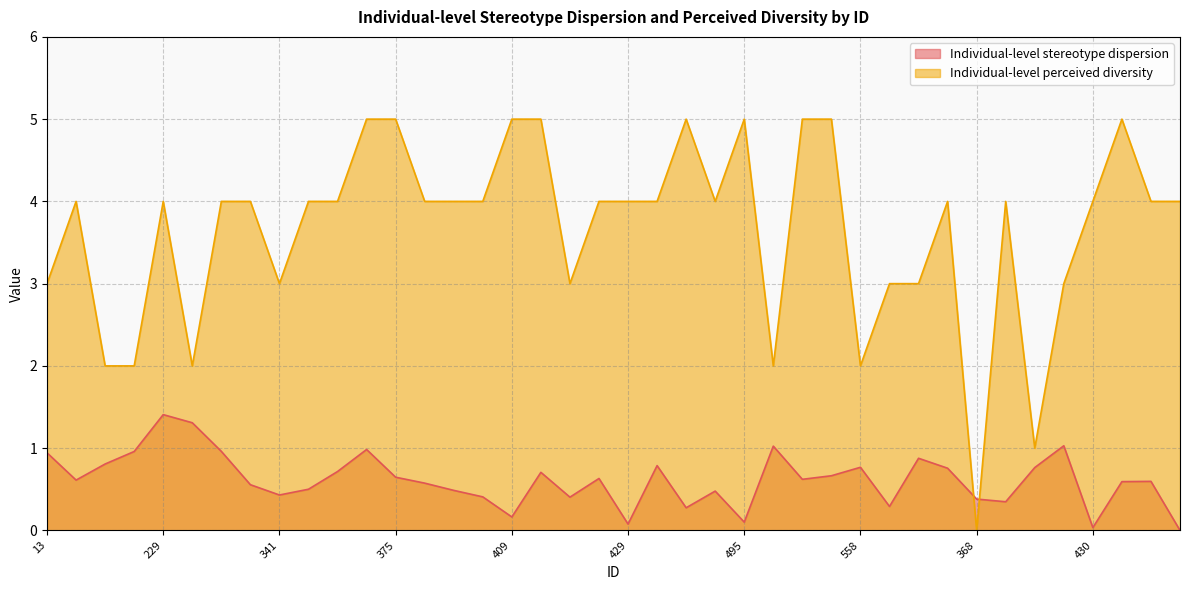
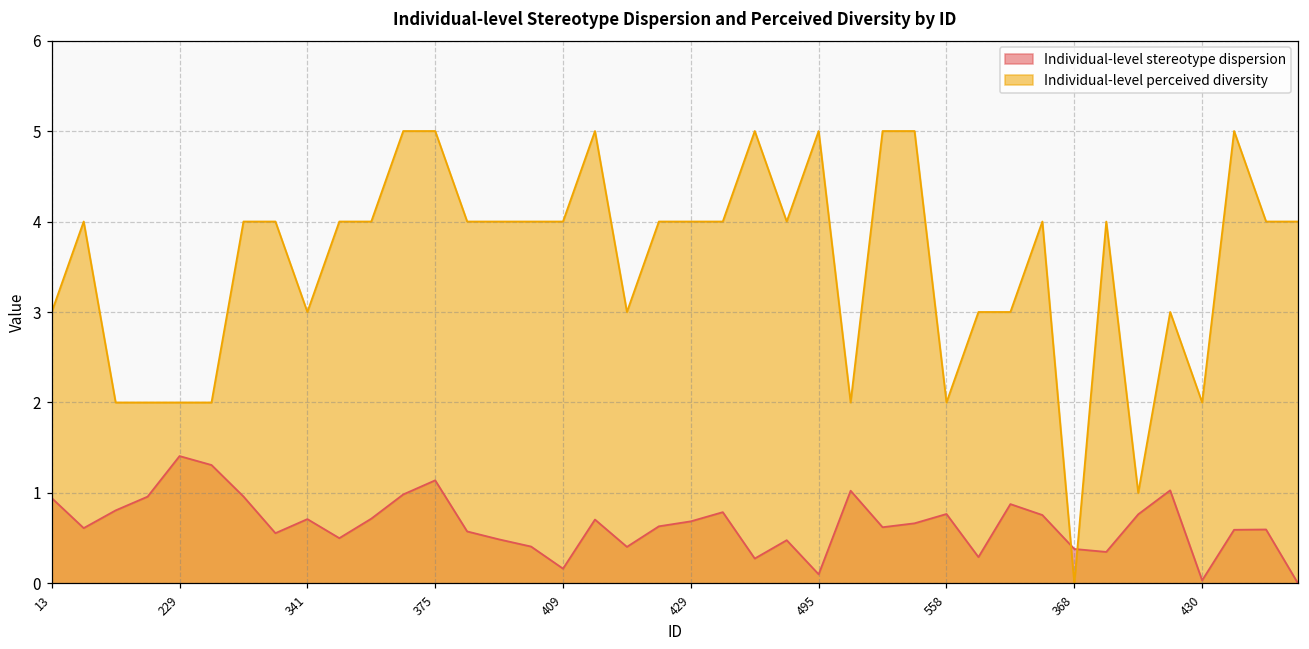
Individual-level perceived diversity, 229: 4 -> 2
Individual-level stereotype dispersion, 341: 0.4 -> 0.7
Individual-level stereotype dispersion, 375: 0.6 -> 1.1
Individual-level perceived diversity, 409: 5 -> 4
Individual-level stereotype dispersion, 429: 0.1 -> 0.7
Individual-level perceived diversity, 430: 4 -> 2
